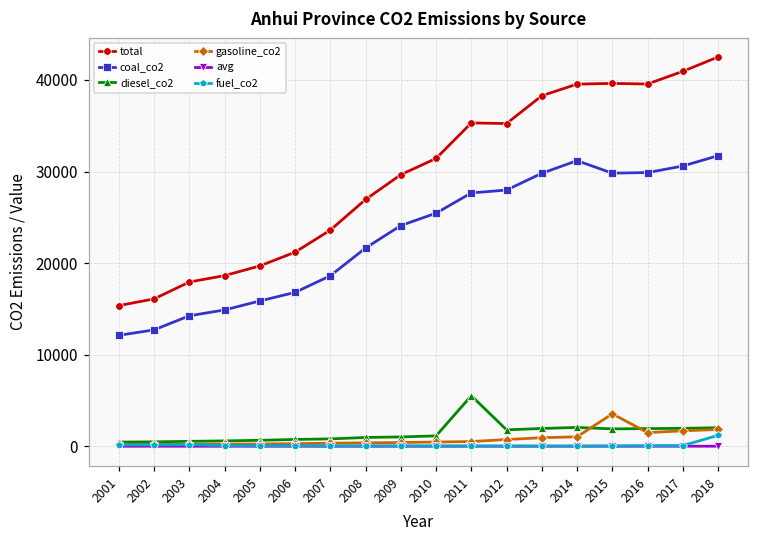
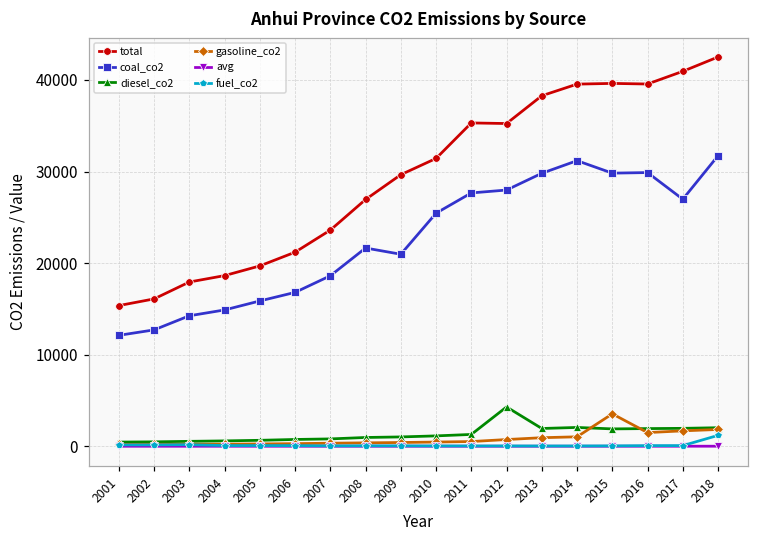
coal_co2, 2009: 24000 -> 21000
diesel_co2, 2011: 6000 -> 1000
diesel_co2, 2012: 2000 -> 4000
coal_co2, 2017: 31000 -> 27000
